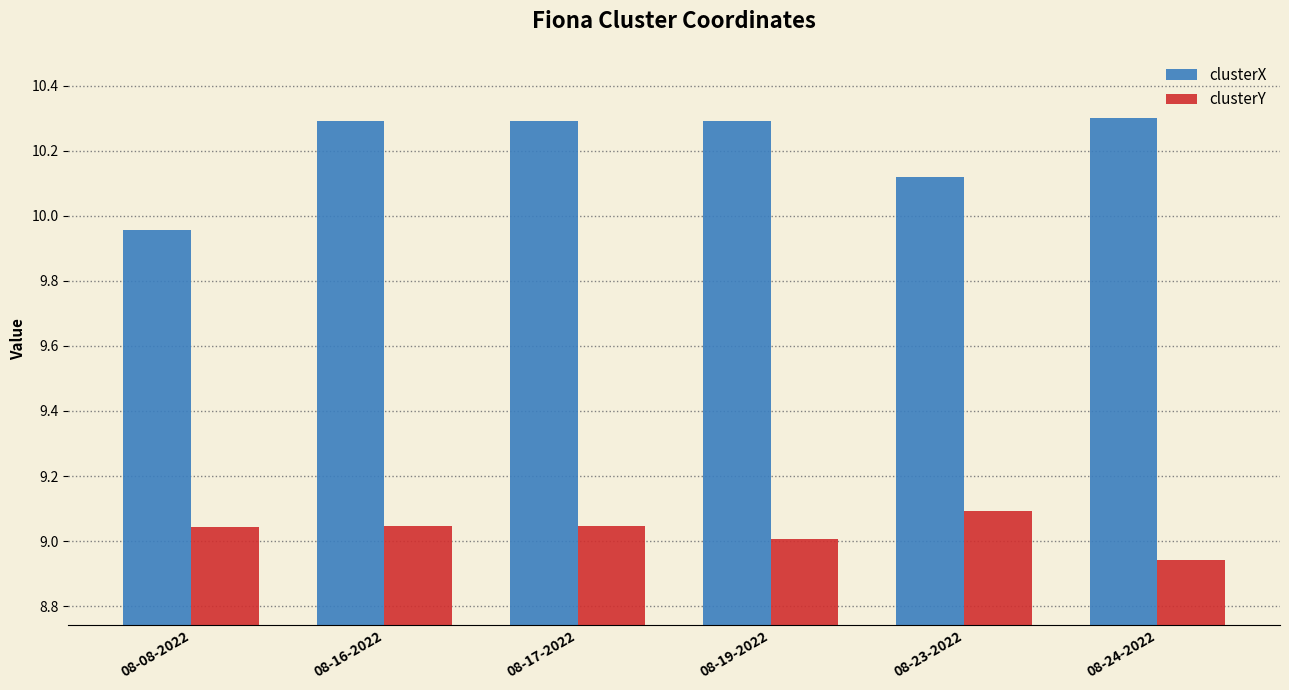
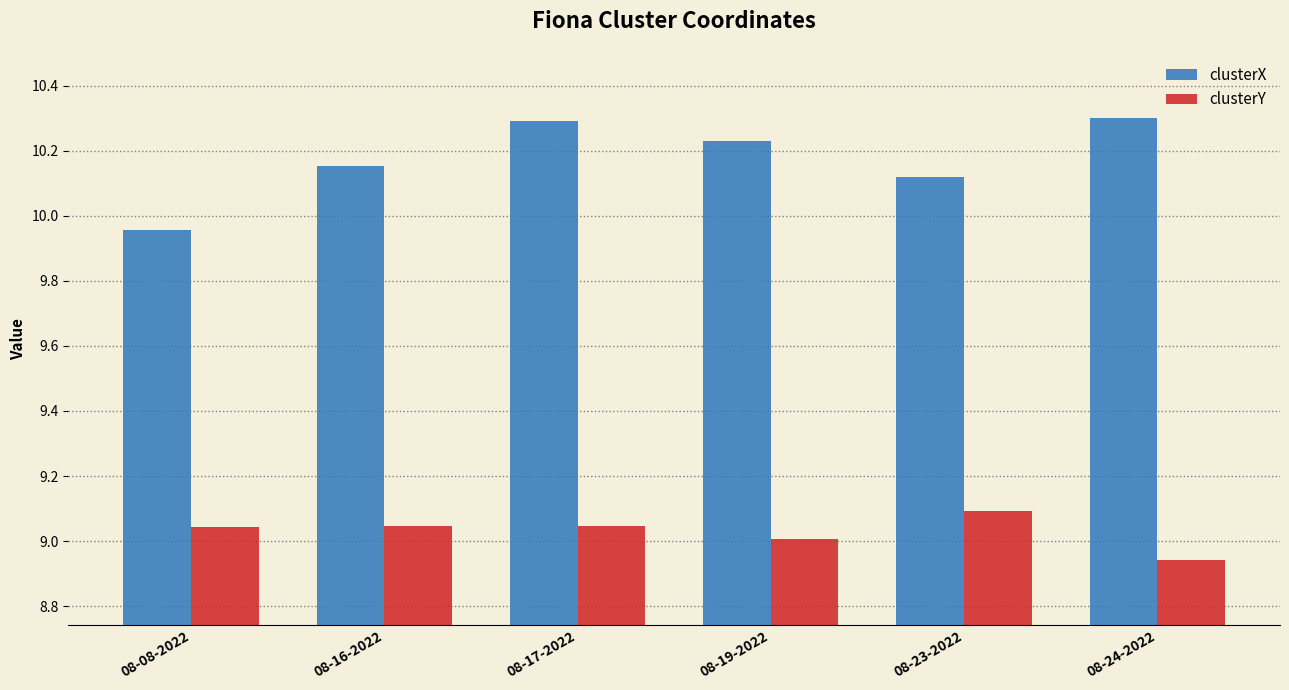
clusterX, 08-16-2022: 10.29 -> 10.15
clusterX, 08-19-2022: 10.29 -> 10.23
